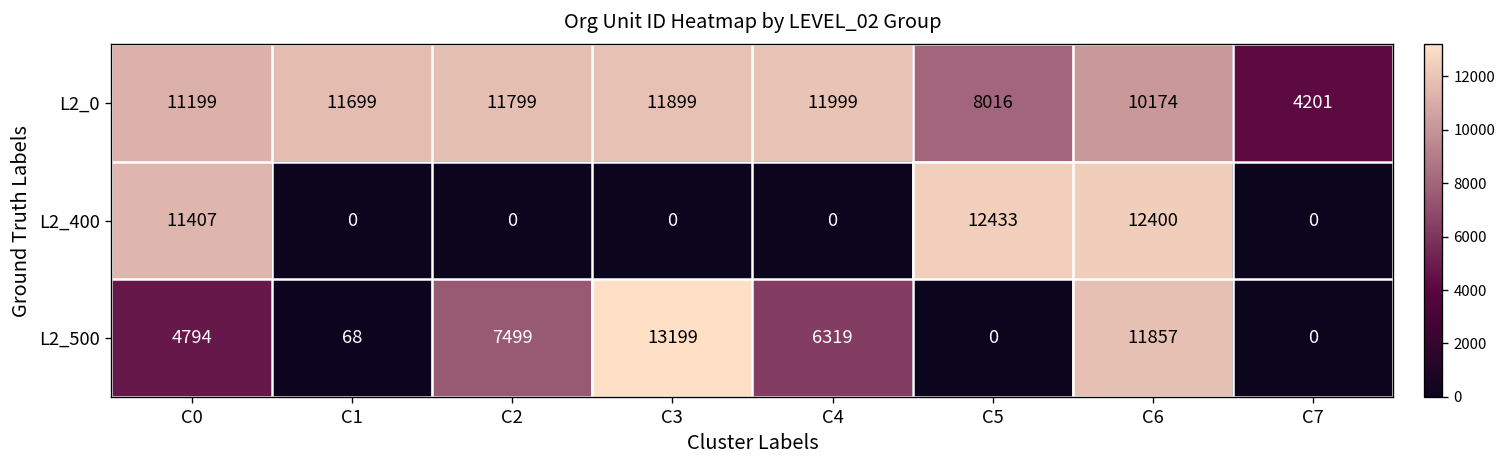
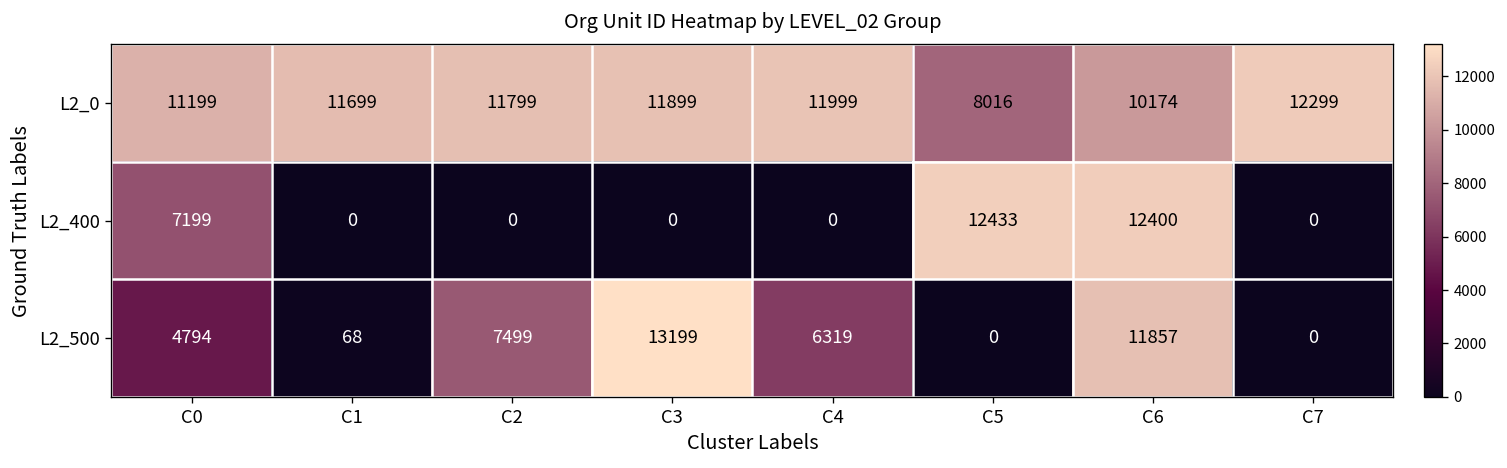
L2_0, C7: 4201 -> 12299
L2_400, C0: 11407 -> 7199
